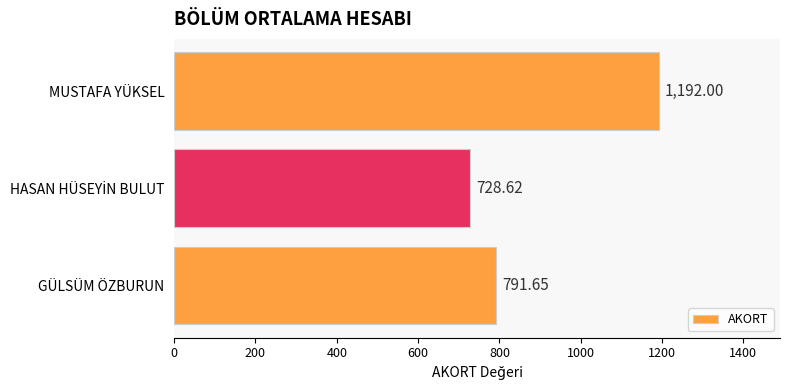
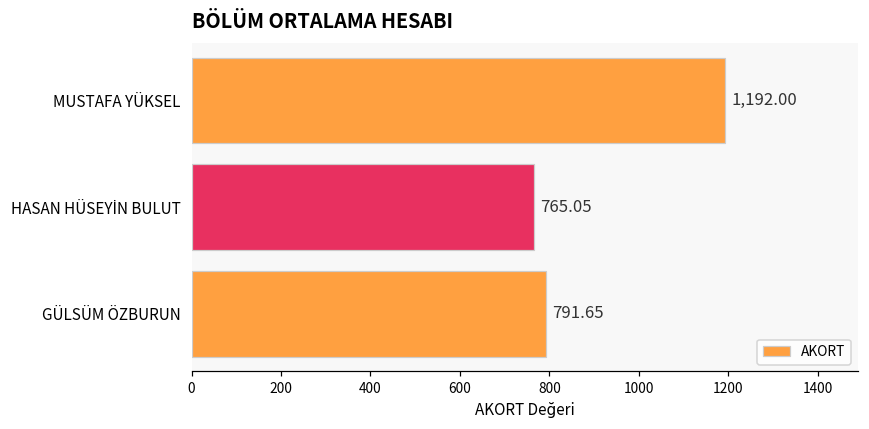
HASAN HÜSEYİN BULUT: 728.62 -> 765.05
